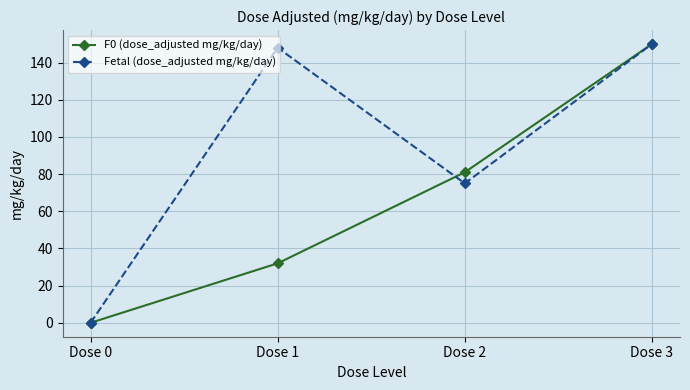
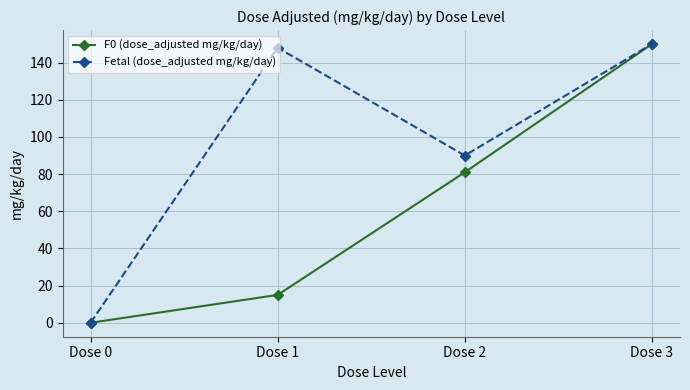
F0 (dose_adjusted mg/kg/day), Dose 1: 32 -> 15
Fetal (dose_adjusted mg/kg/day), Dose 2: 75 -> 90
